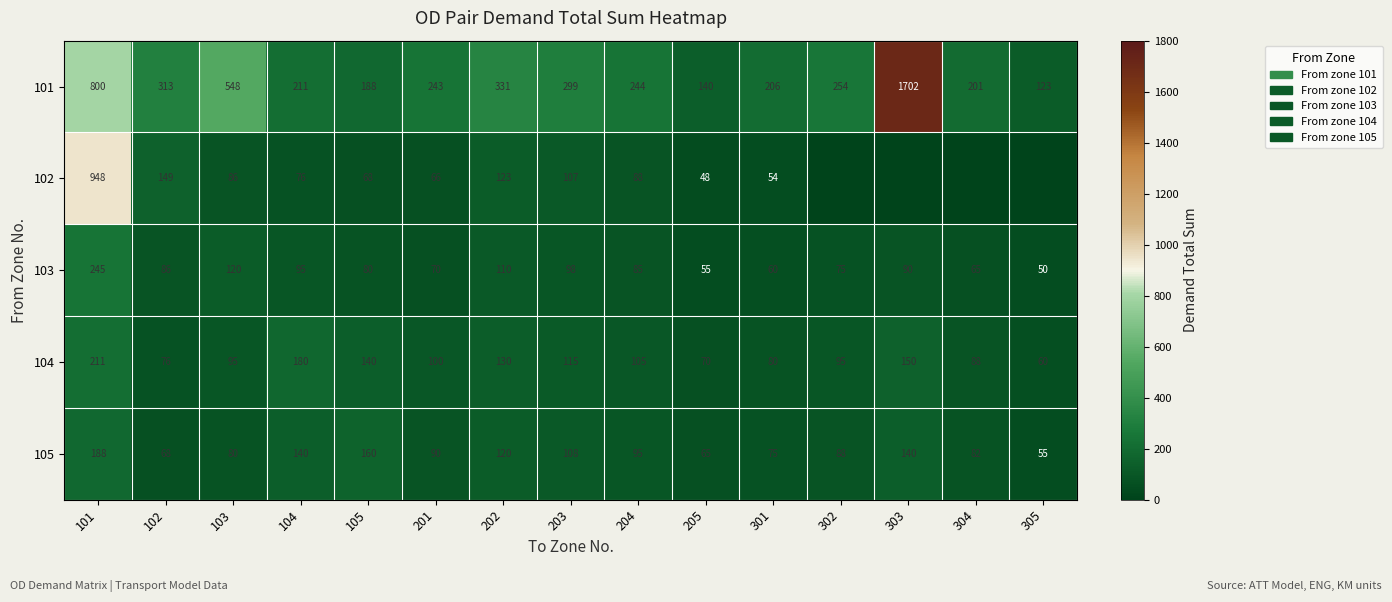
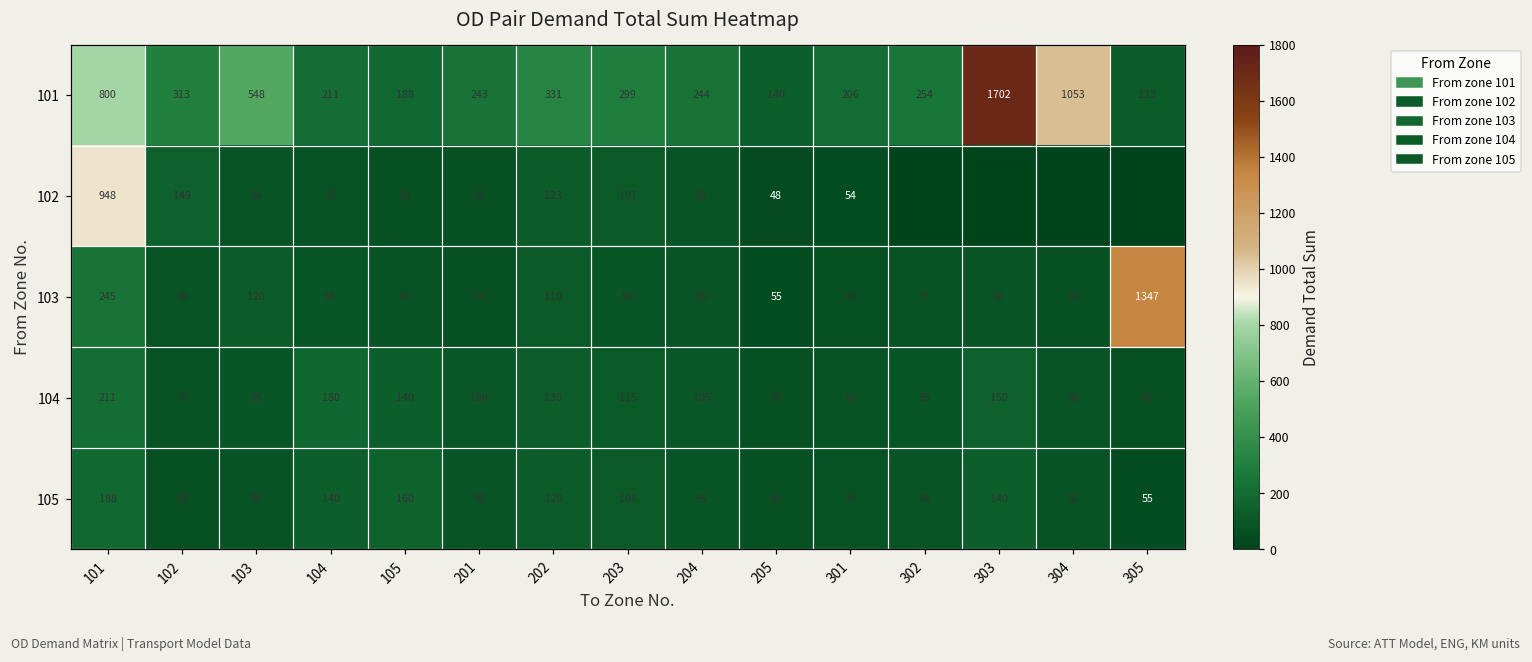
101, 304: 201 -> 1053
103, 305: 50 -> 1347
